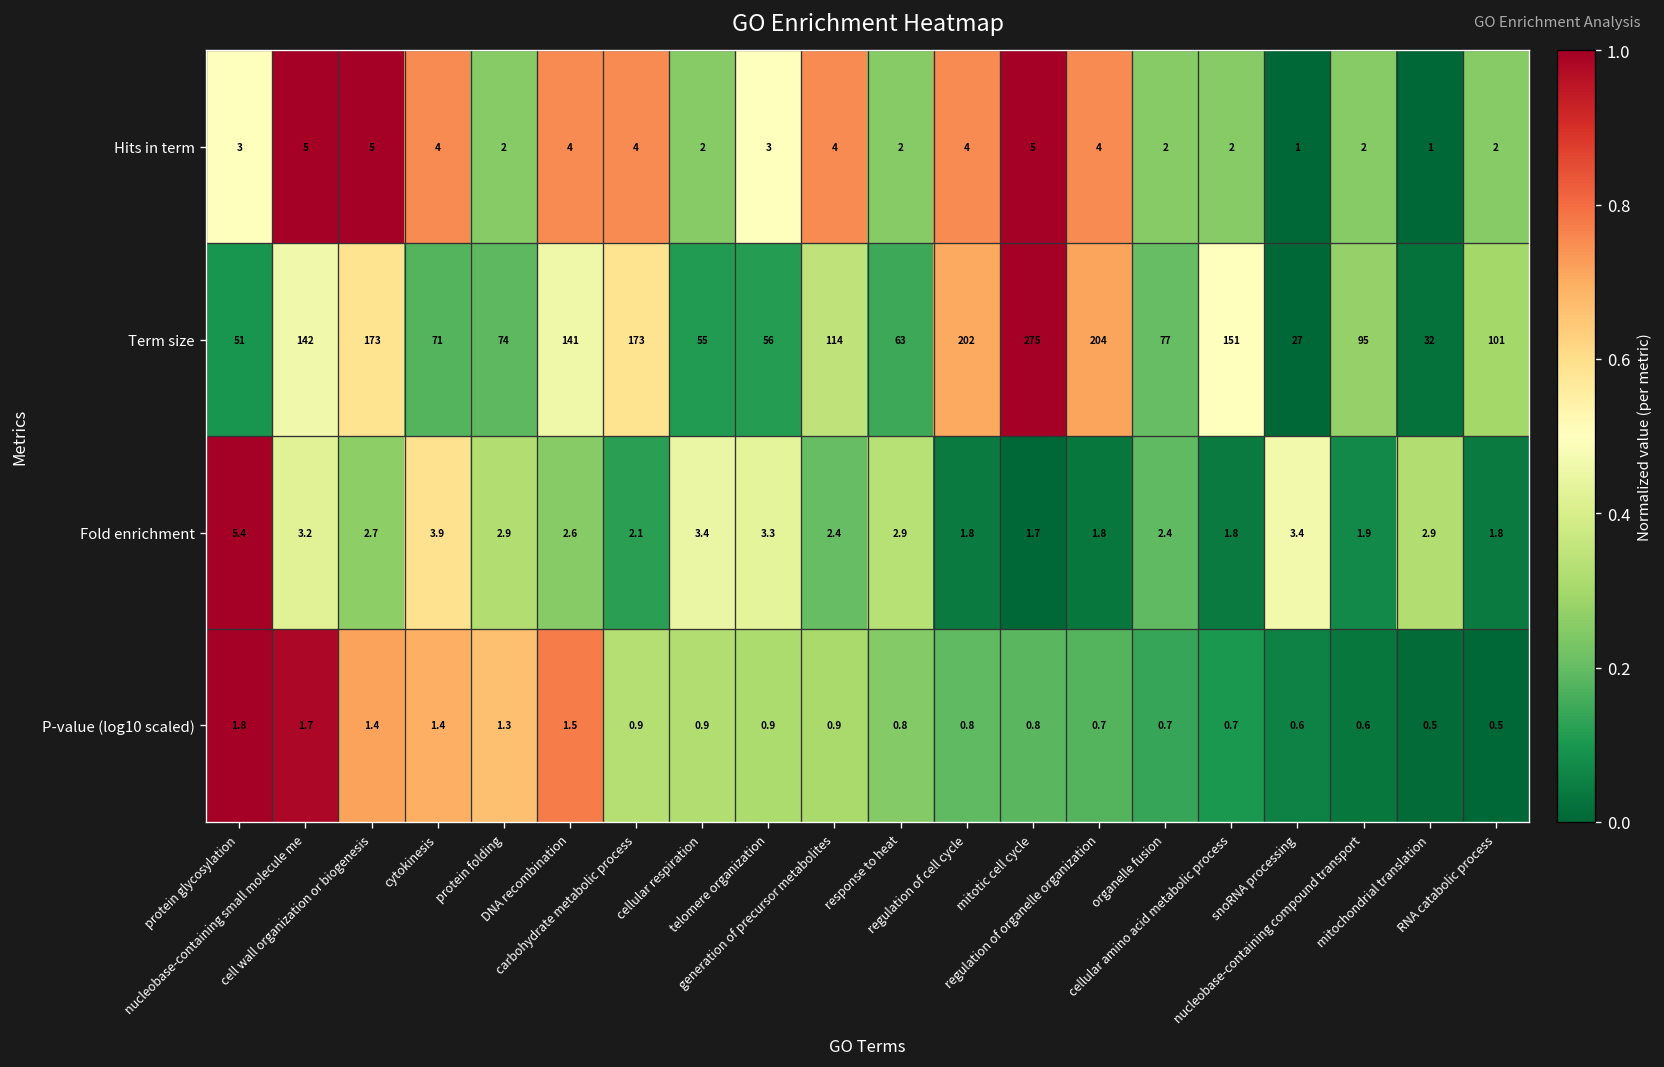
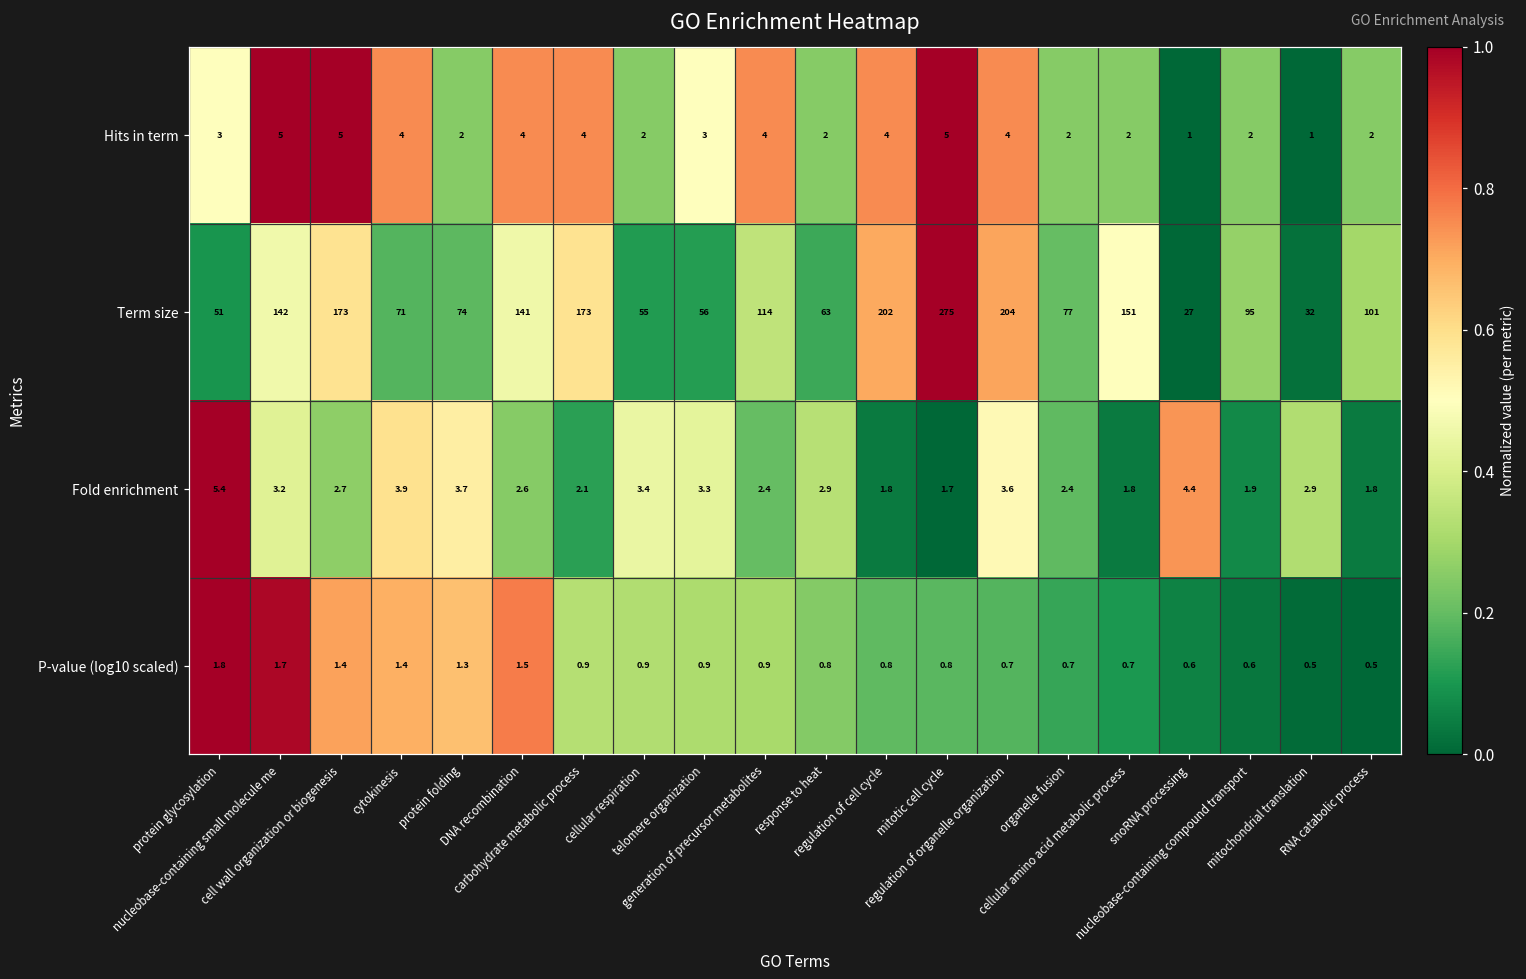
Fold enrichment, protein folding: 2.9 -> 3.7
Fold enrichment, regulation of organelle organization: 1.8 -> 3.6
Fold enrichment, snoRNA processing: 3.4 -> 4.4
